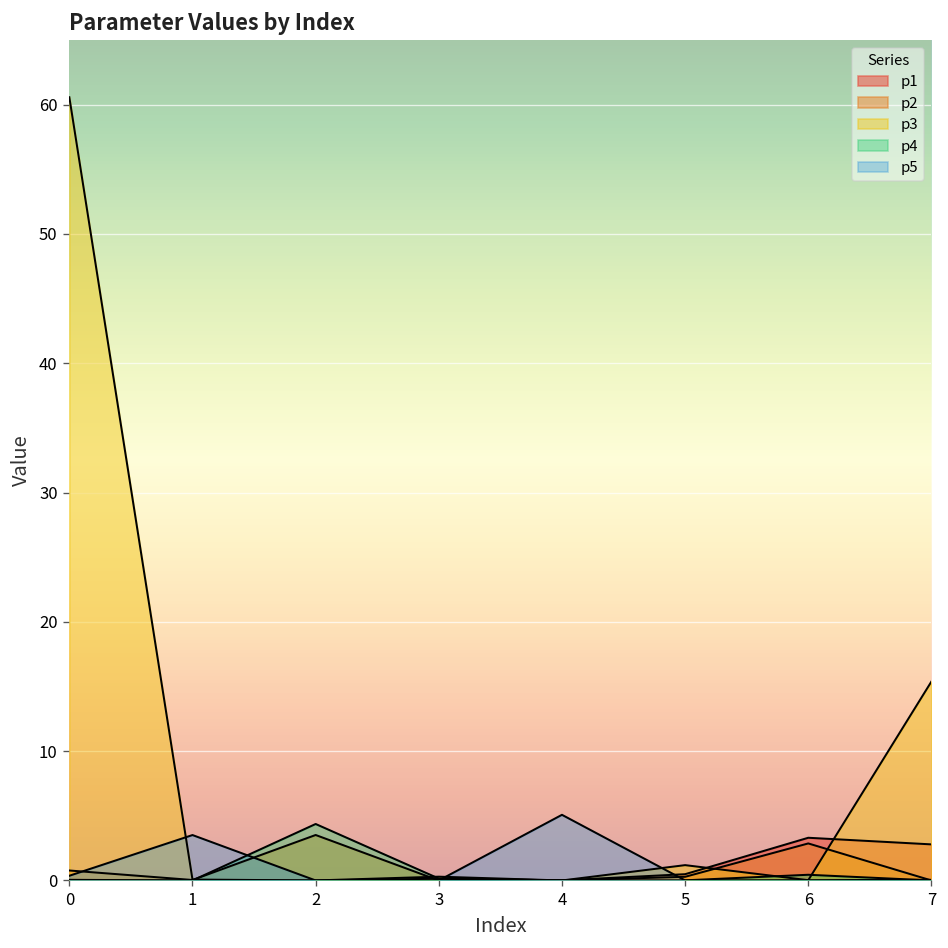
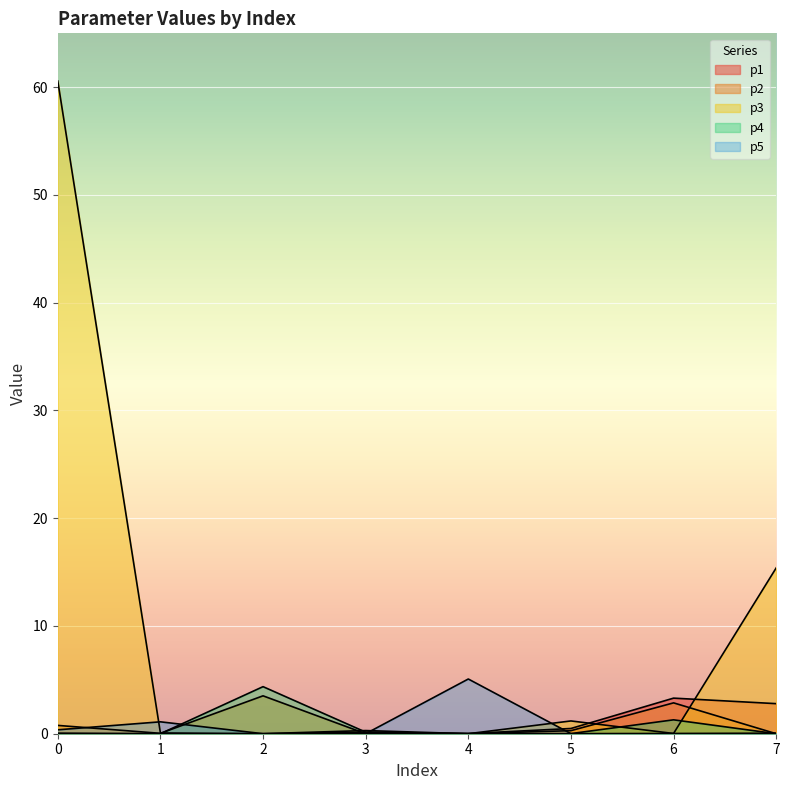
p5, 1: 3.5 -> 1.1
p4, 6: 0.4 -> 1.3
